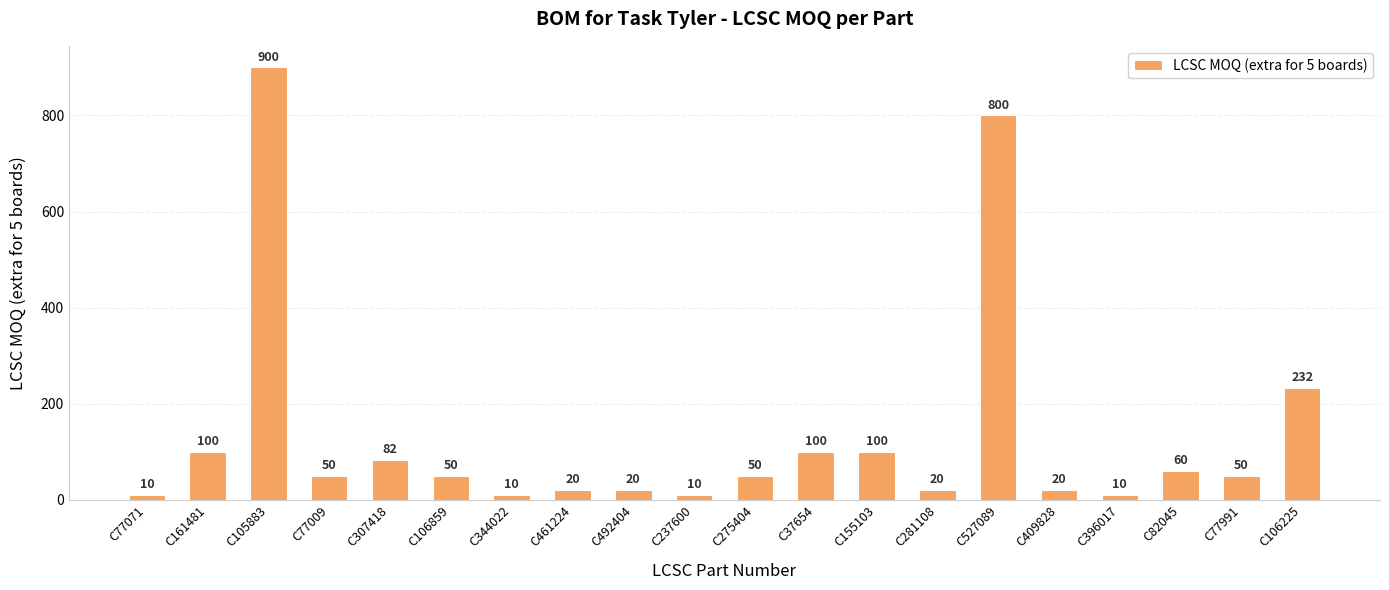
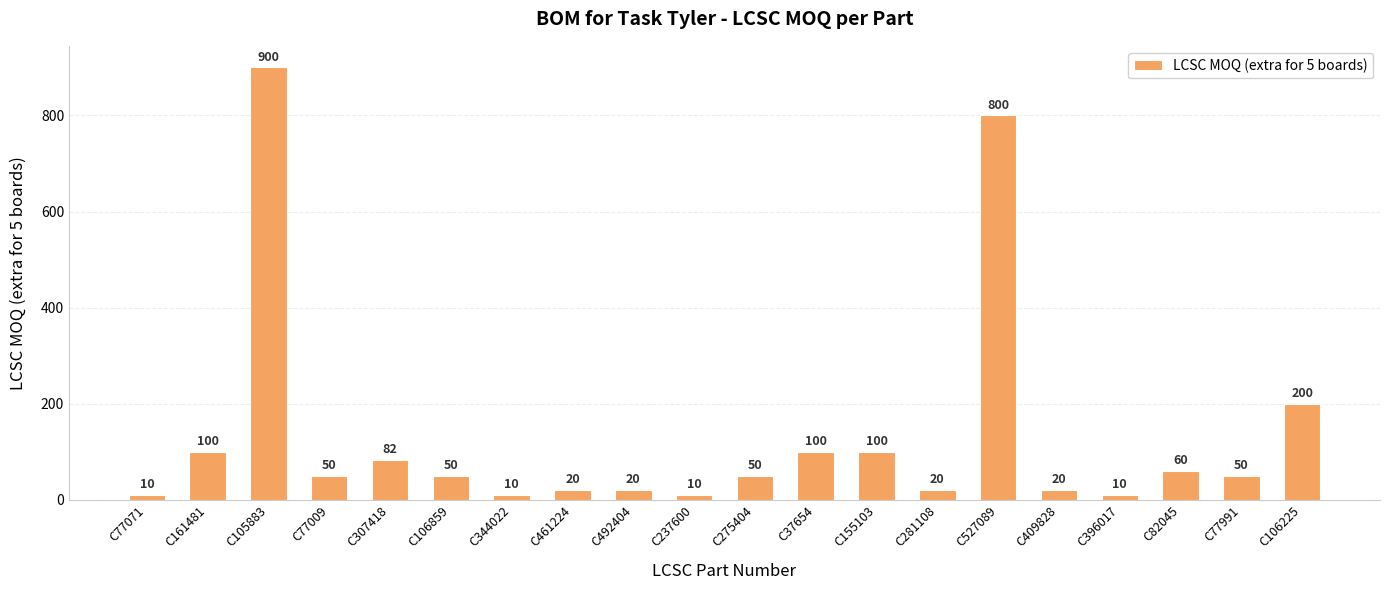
C106225: 232 -> 200
